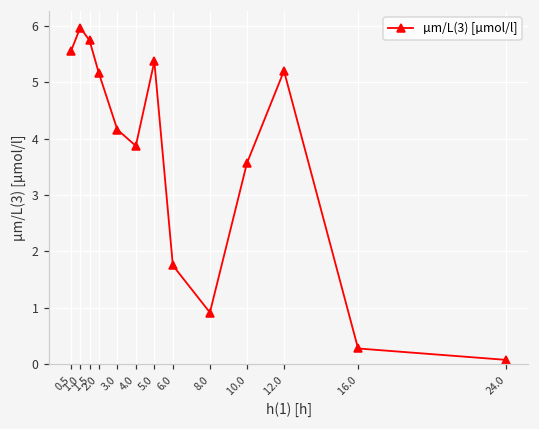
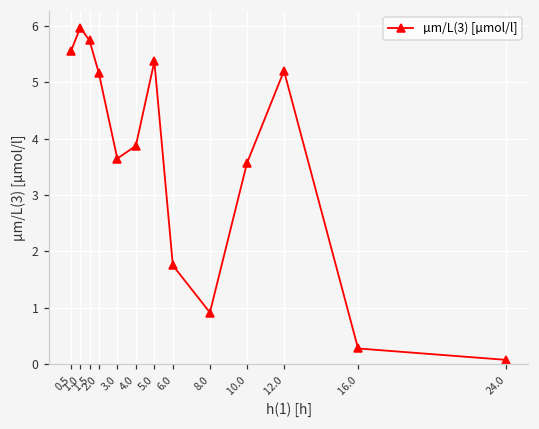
3.0: 4.2 -> 3.6
